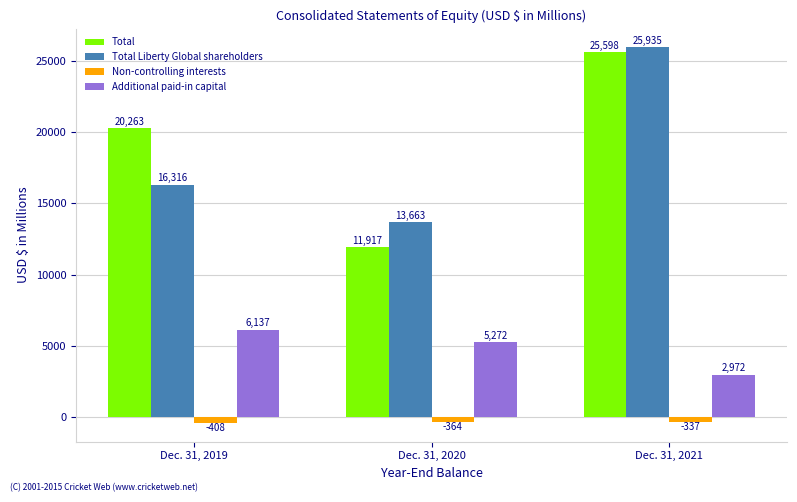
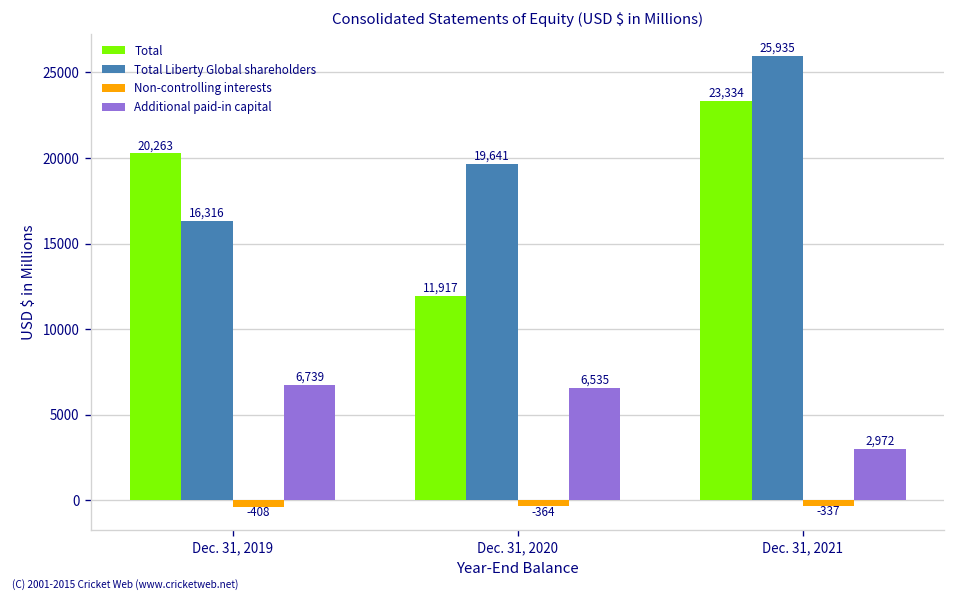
Additional paid-in capital, Dec. 31, 2019: 6,137 -> 6,739
Total Liberty Global shareholders, Dec. 31, 2020: 13,663 -> 19,641
Additional paid-in capital, Dec. 31, 2020: 5,272 -> 6,535
Total, Dec. 31, 2021: 25,598 -> 23,334
